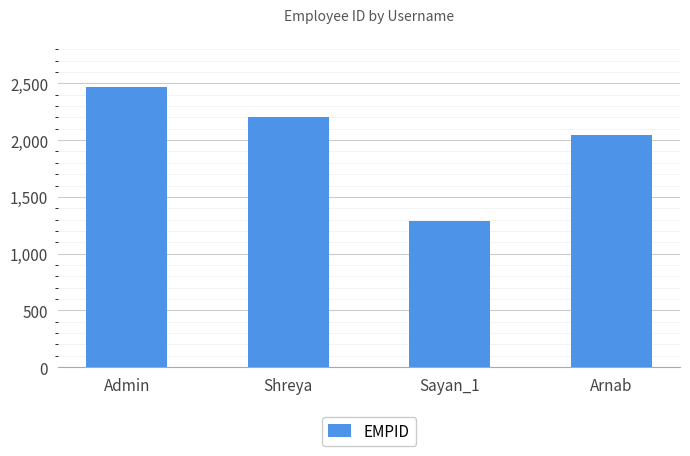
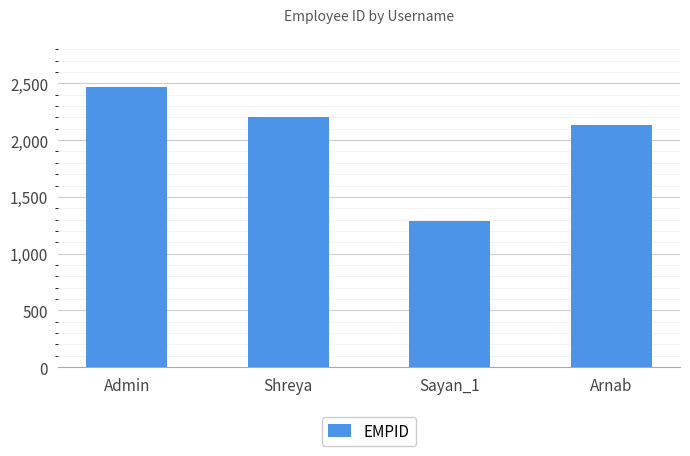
Arnab: 2,050 -> 2,140
